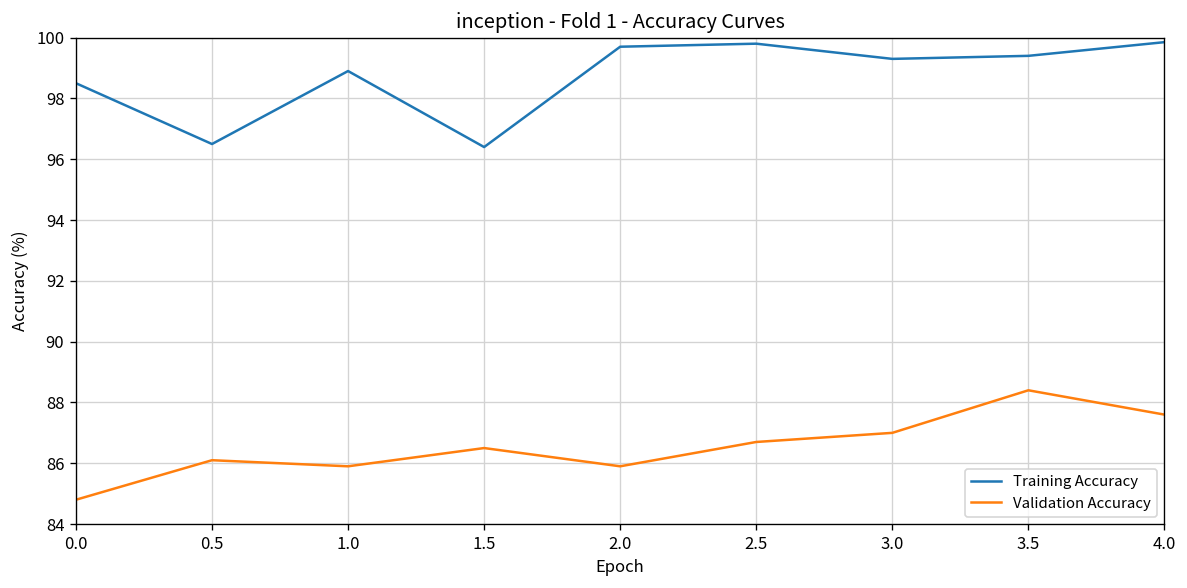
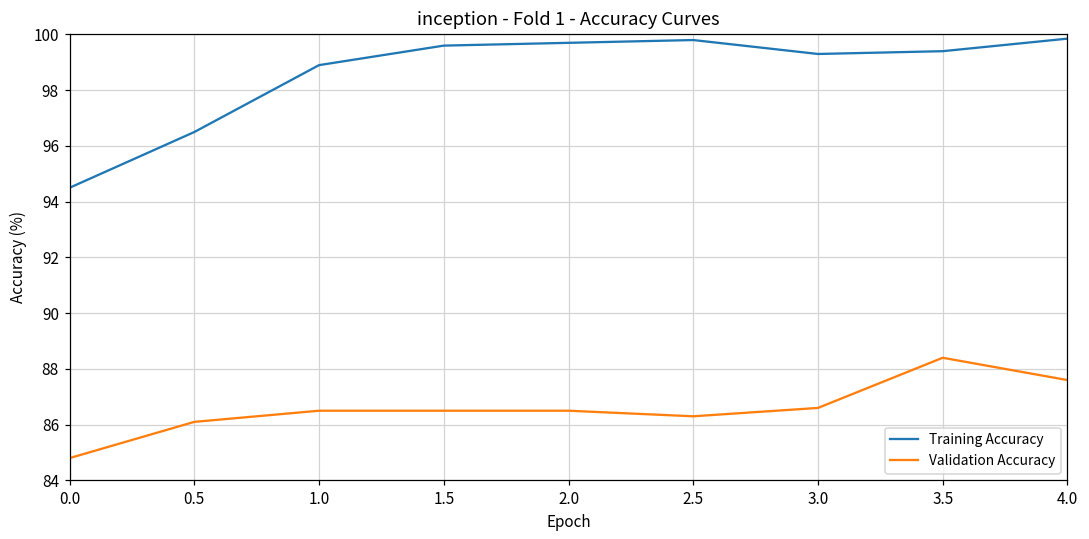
Training Accuracy, 0.0: 98.5 -> 94.5
Validation Accuracy, 1.0: 85.9 -> 86.5
Training Accuracy, 1.5: 96.4 -> 99.6
Validation Accuracy, 2.0: 85.9 -> 86.5
Validation Accuracy, 2.5: 86.7 -> 86.3
Validation Accuracy, 3.0: 87.0 -> 86.6
